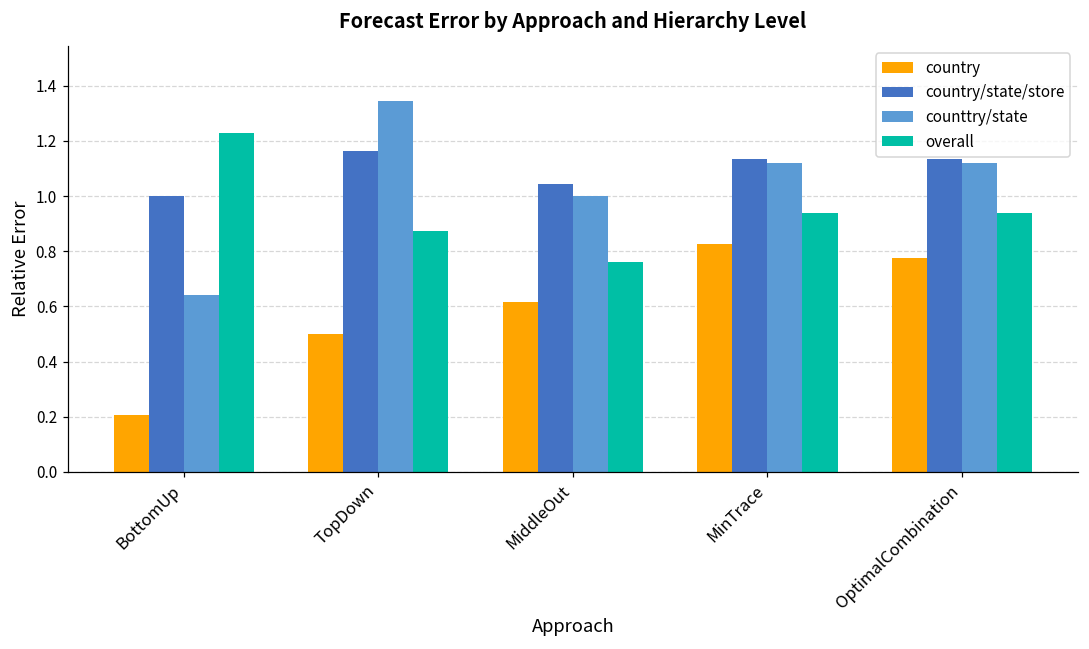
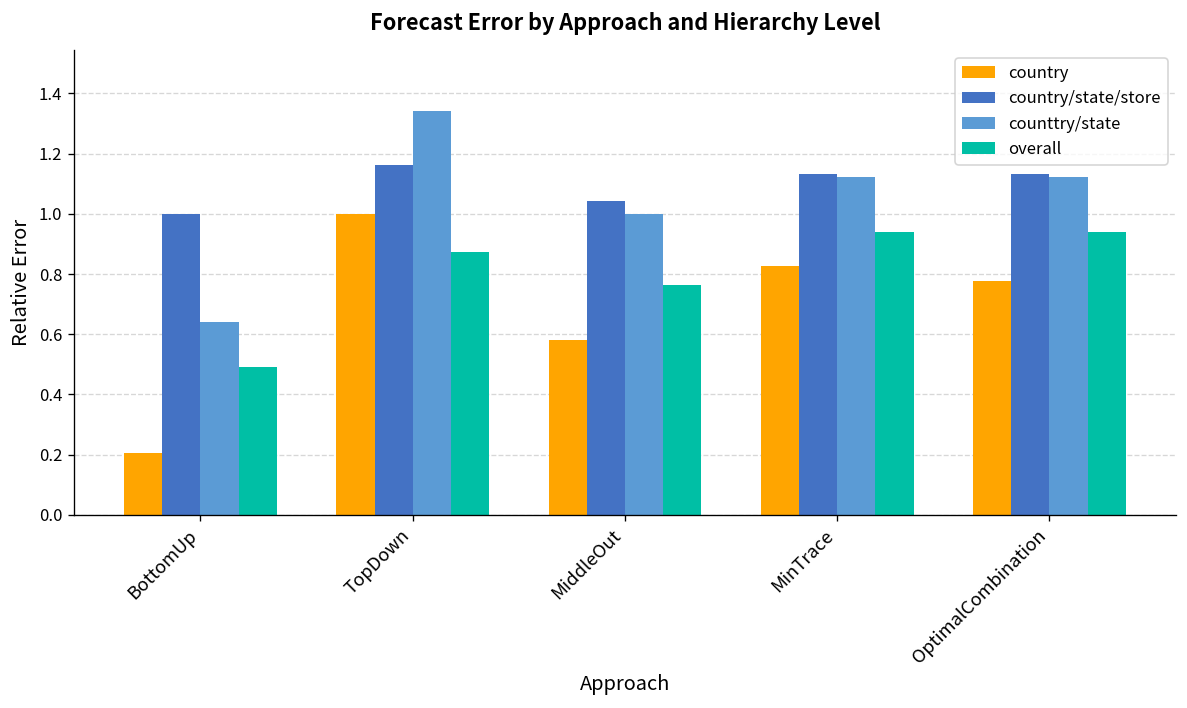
overall, BottomUp: 1.23 -> 0.49
country, TopDown: 0.5 -> 1.0
country, MiddleOut: 0.62 -> 0.58
